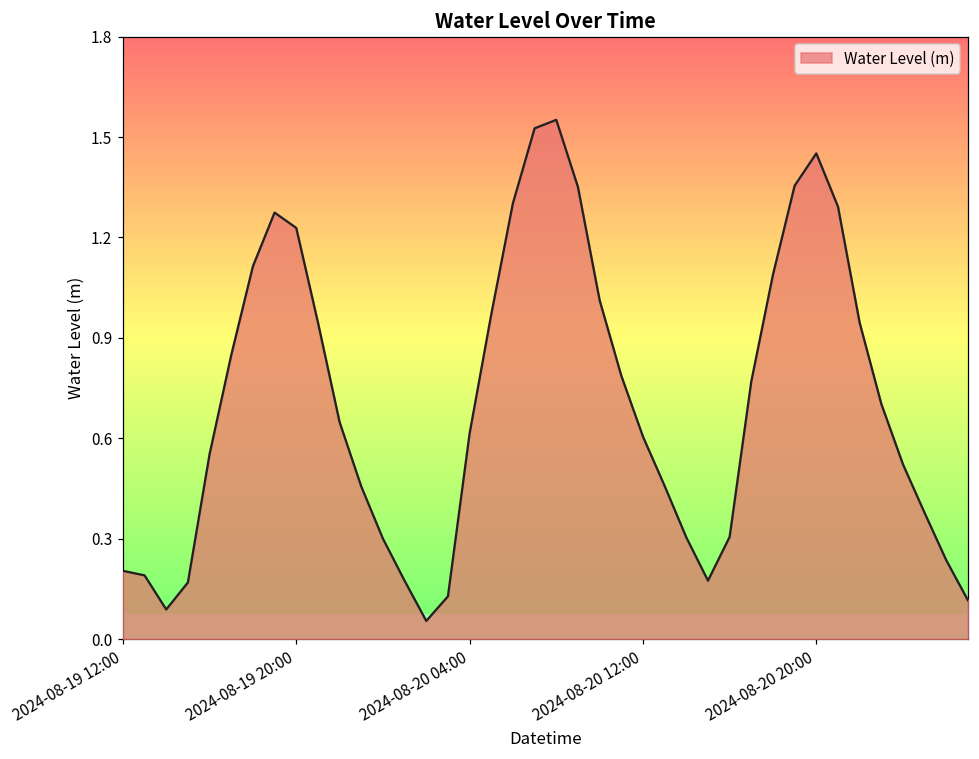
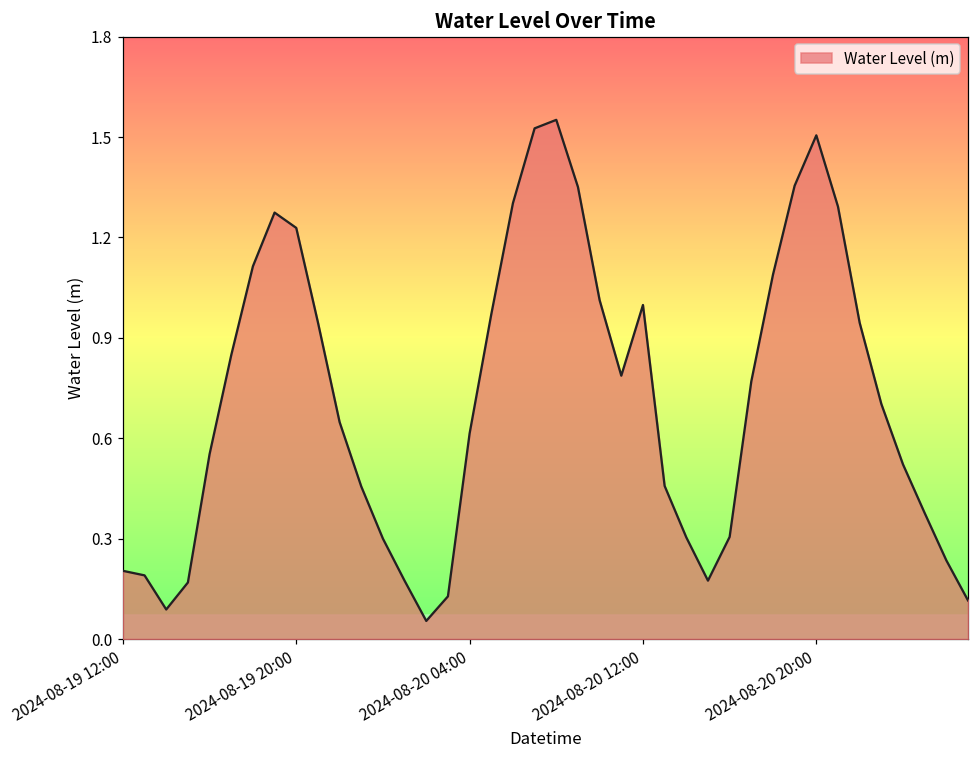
2024-08-20 12:00: 0.60 -> 1.00
2024-08-20 20:00: 1.45 -> 1.51
